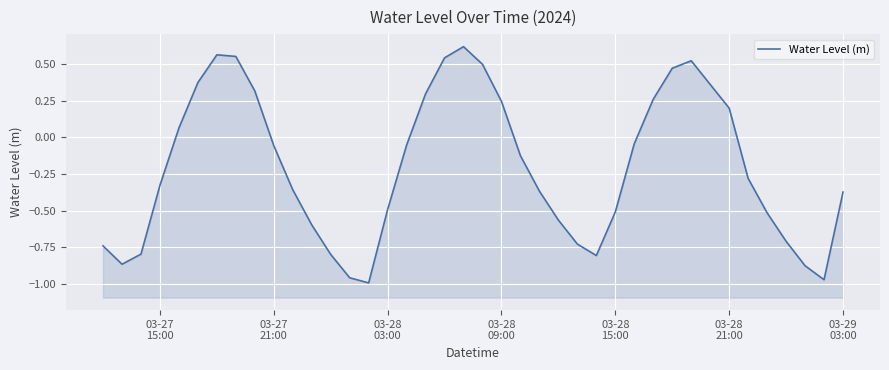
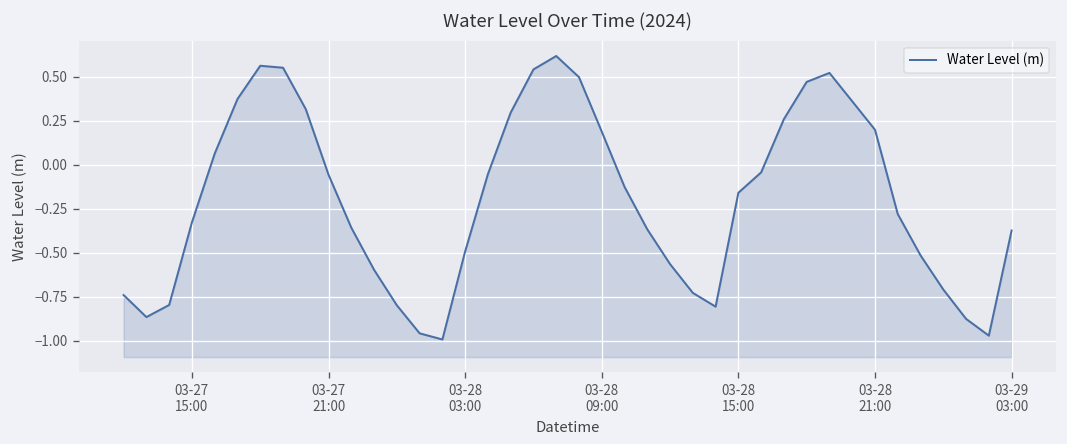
03-28 09:00: 0.24 -> 0.19
03-28 15:00: -0.51 -> -0.16
